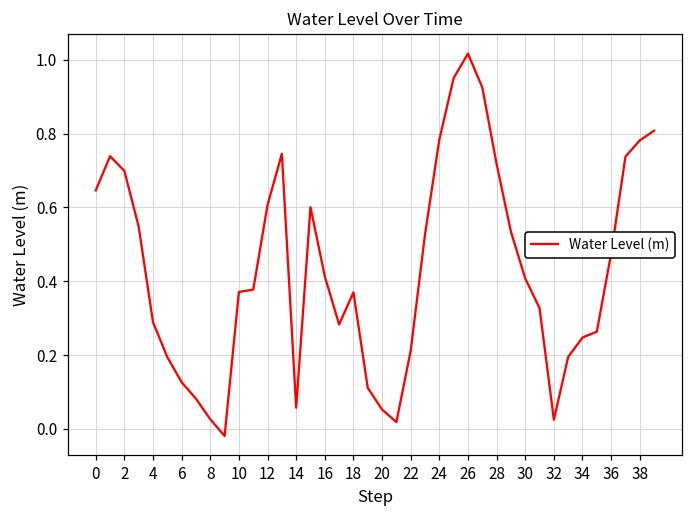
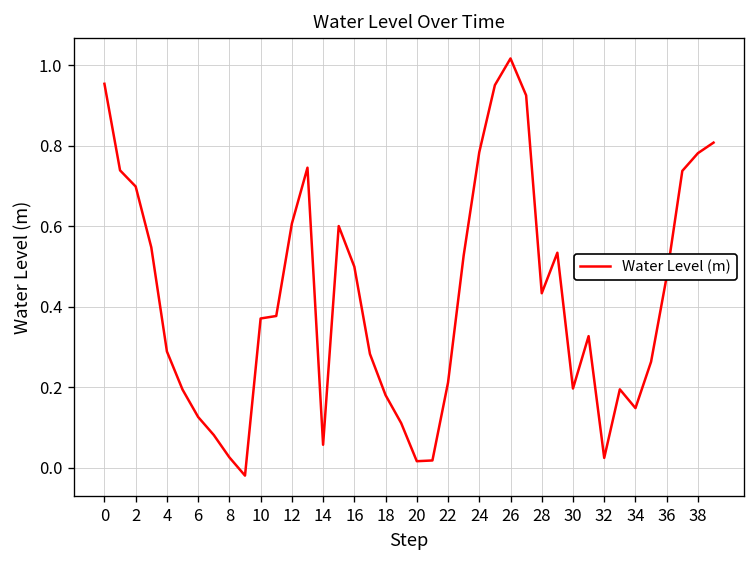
0: 0.65 -> 0.95
16: 0.41 -> 0.50
18: 0.37 -> 0.18
20: 0.05 -> 0.02
28: 0.72 -> 0.43
30: 0.41 -> 0.20
34: 0.25 -> 0.15
